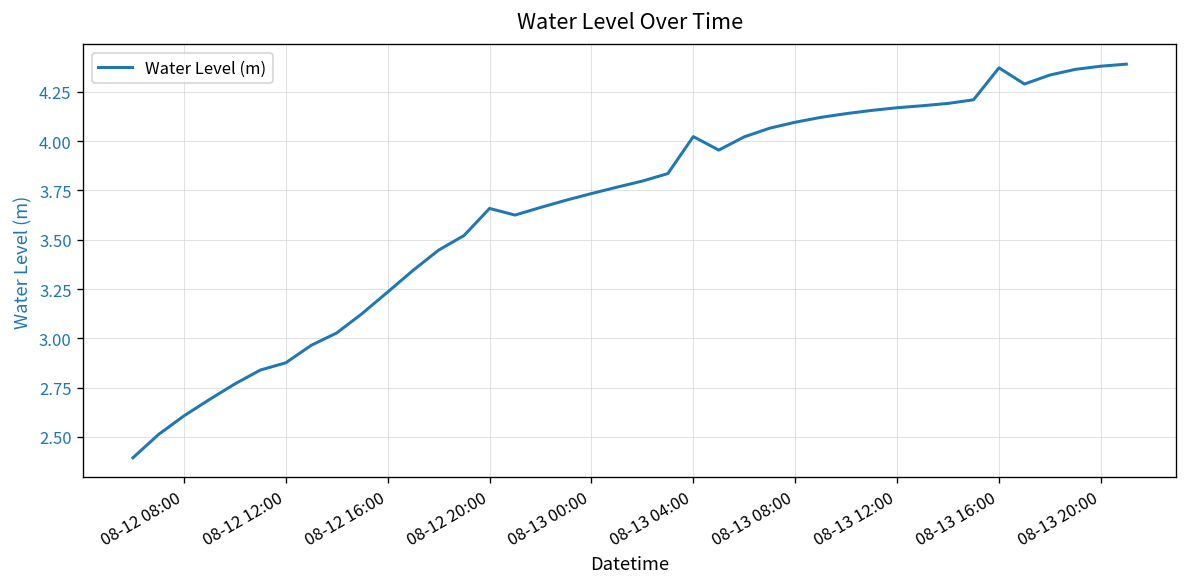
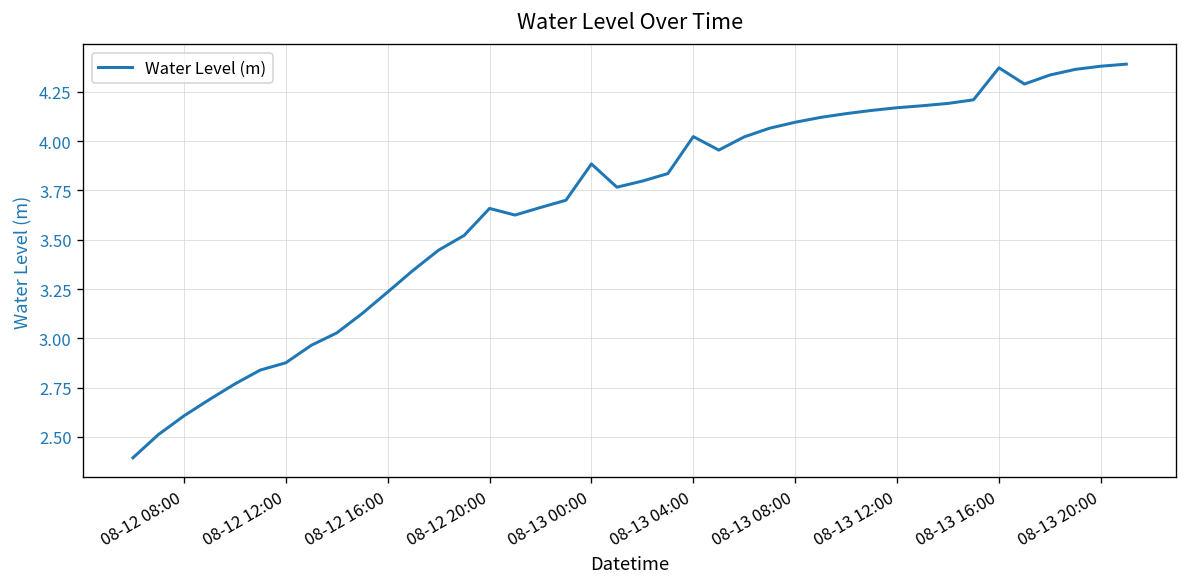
08-13 00:00: 3.73 -> 3.88
